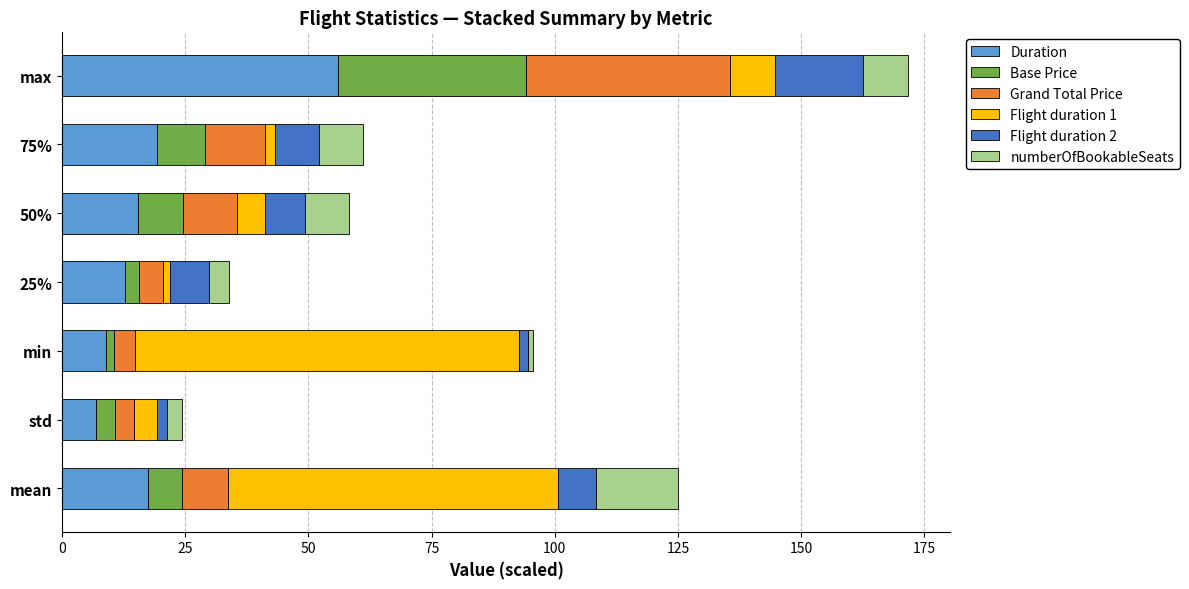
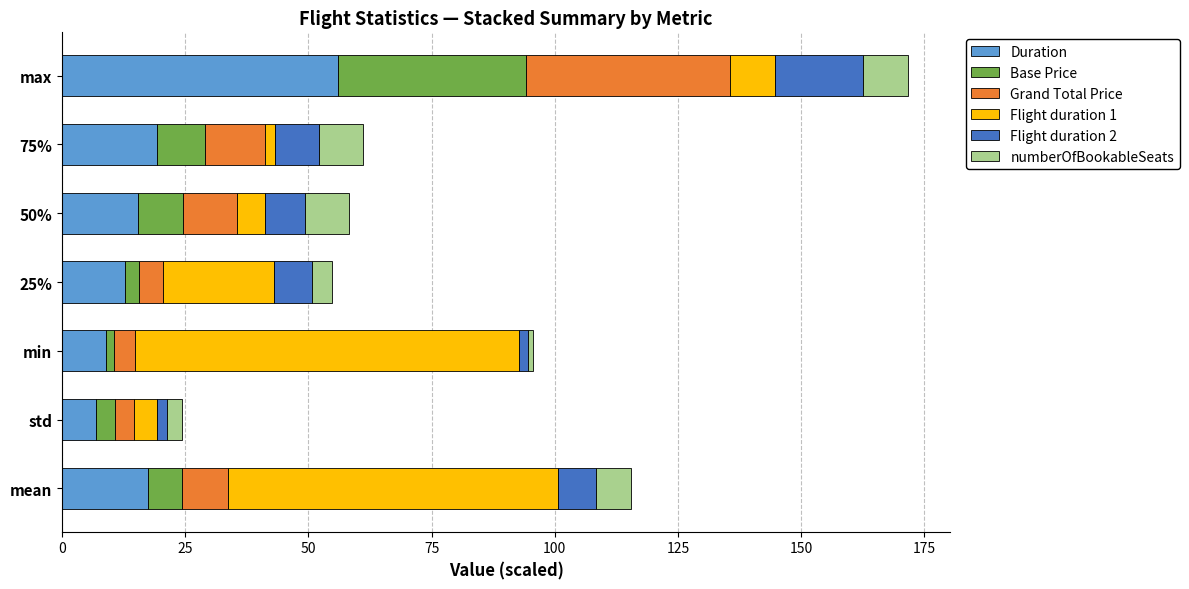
Flight duration 1, 25%: 2 -> 23
numberOfBookableSeats, mean: 17 -> 7
